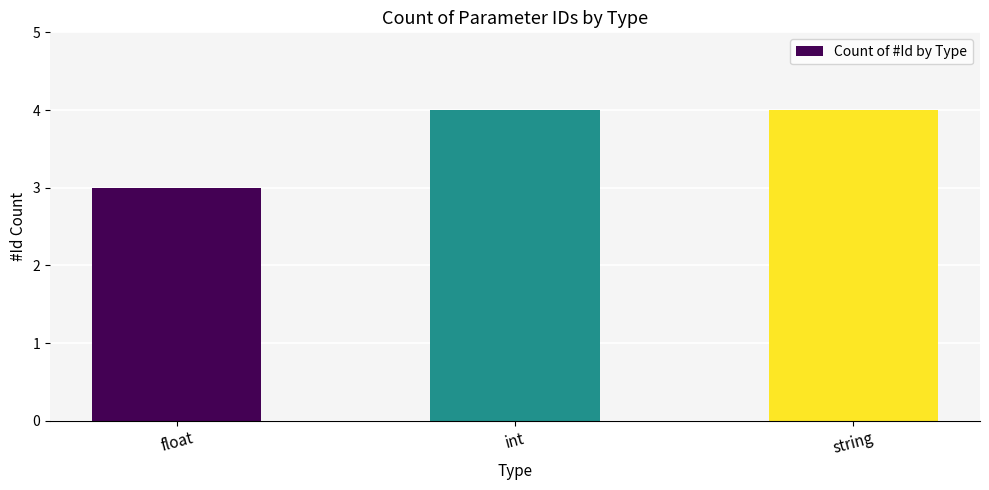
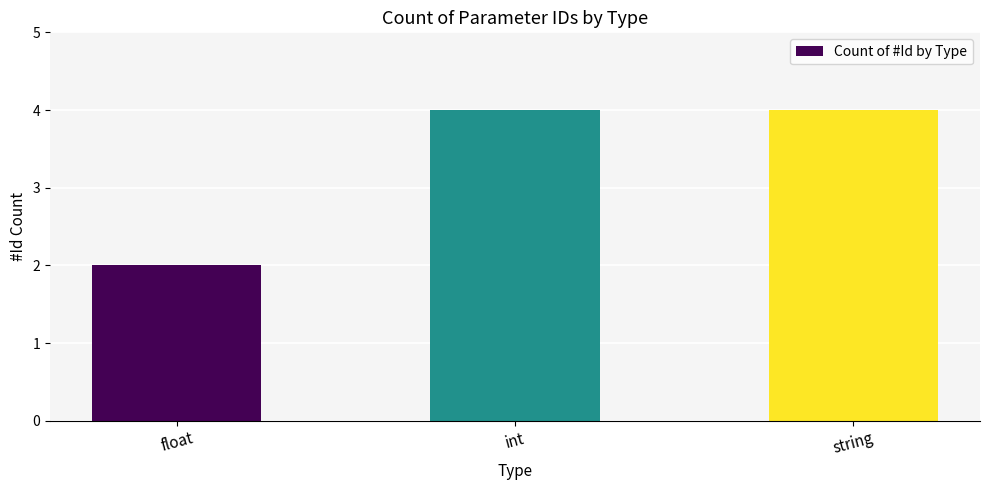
float: 3 -> 2
